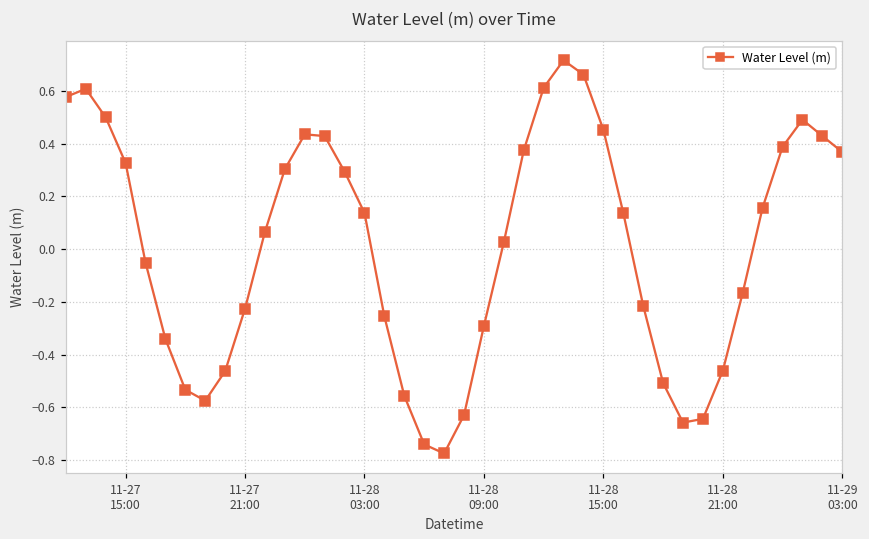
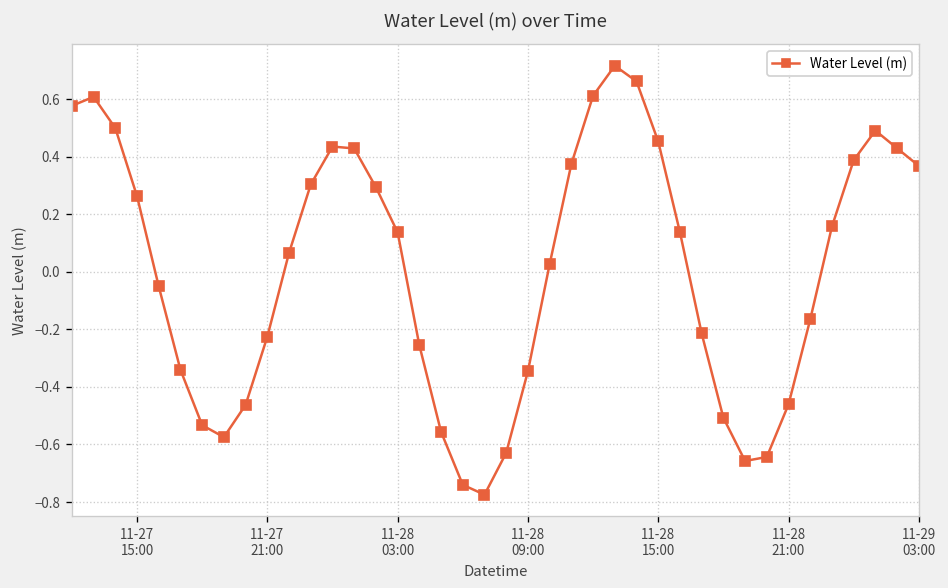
11-27 15:00: 0.33 -> 0.26
11-28 09:00: -0.29 -> -0.35
